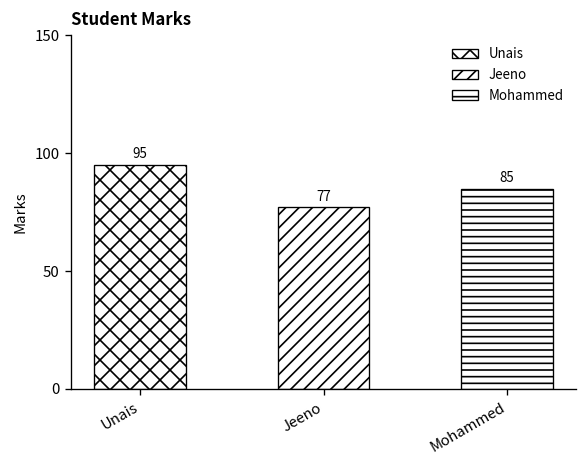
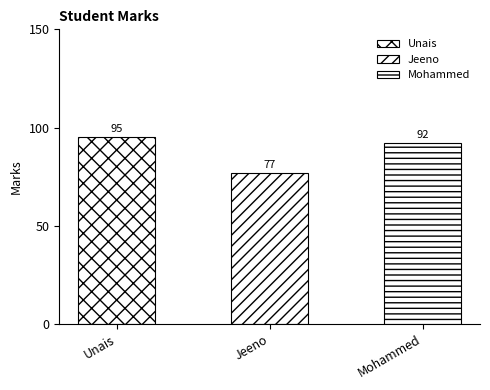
Mohammed: 85 -> 92
